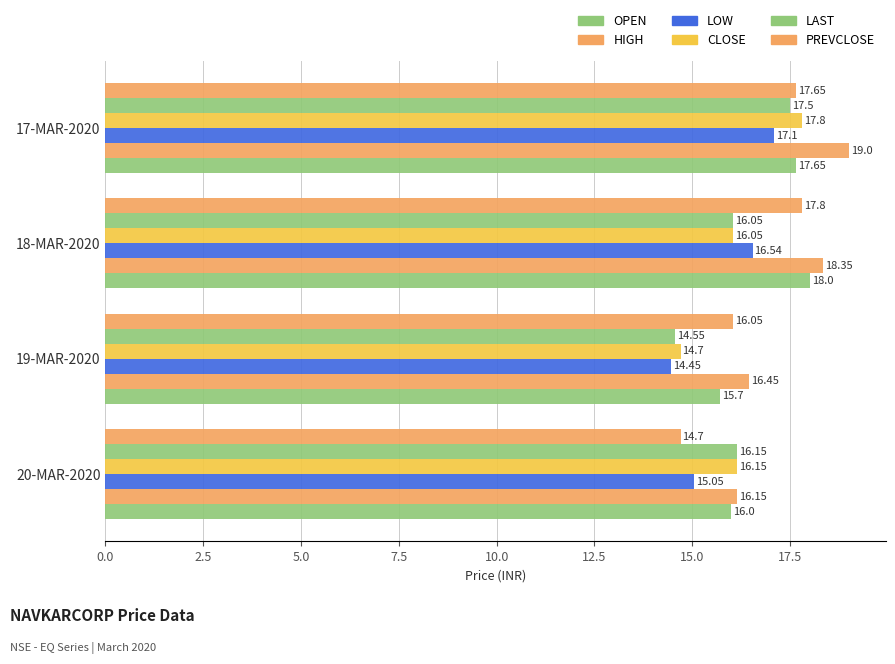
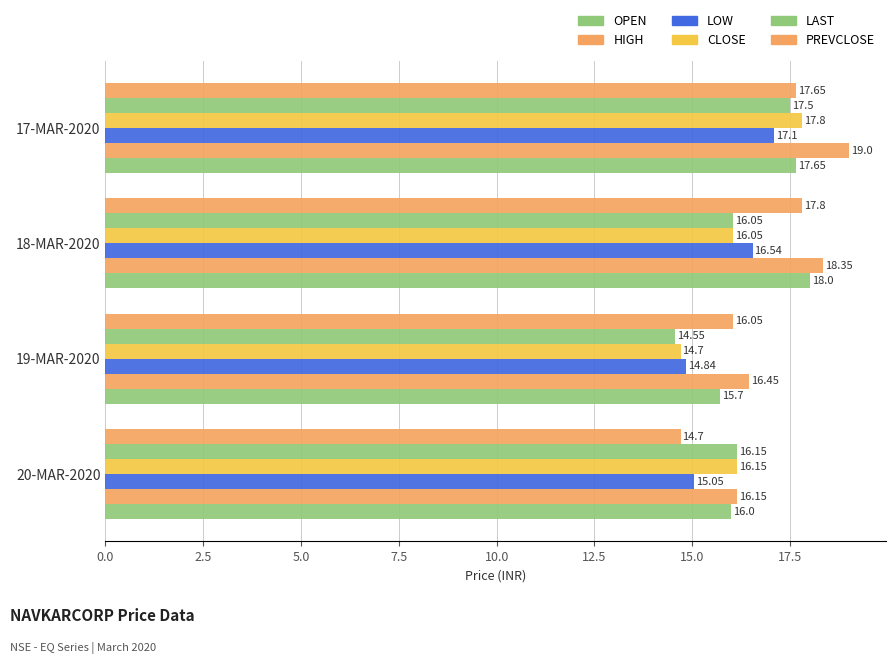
LOW, 19-MAR-2020: 14.45 -> 14.84
